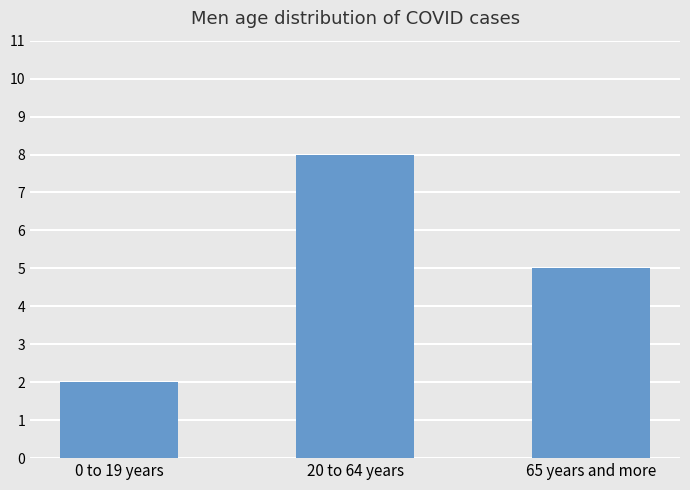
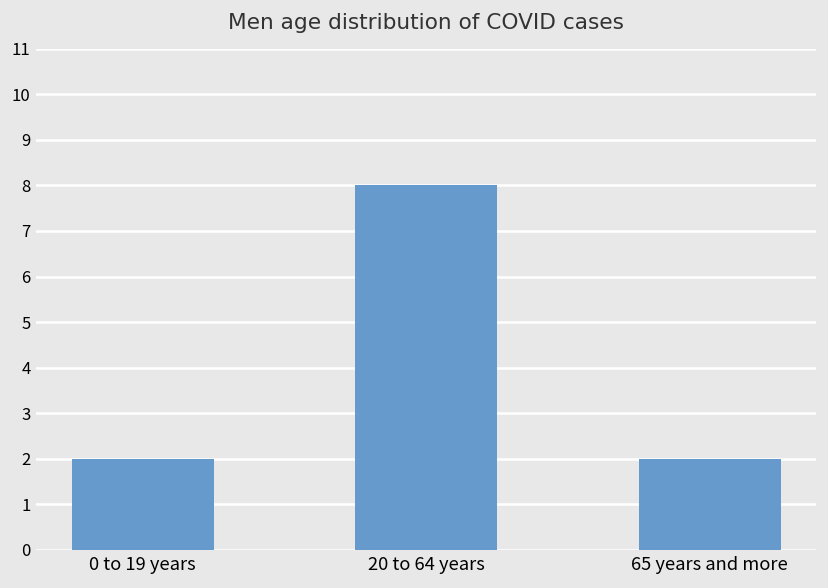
65 years and more: 5 -> 2
